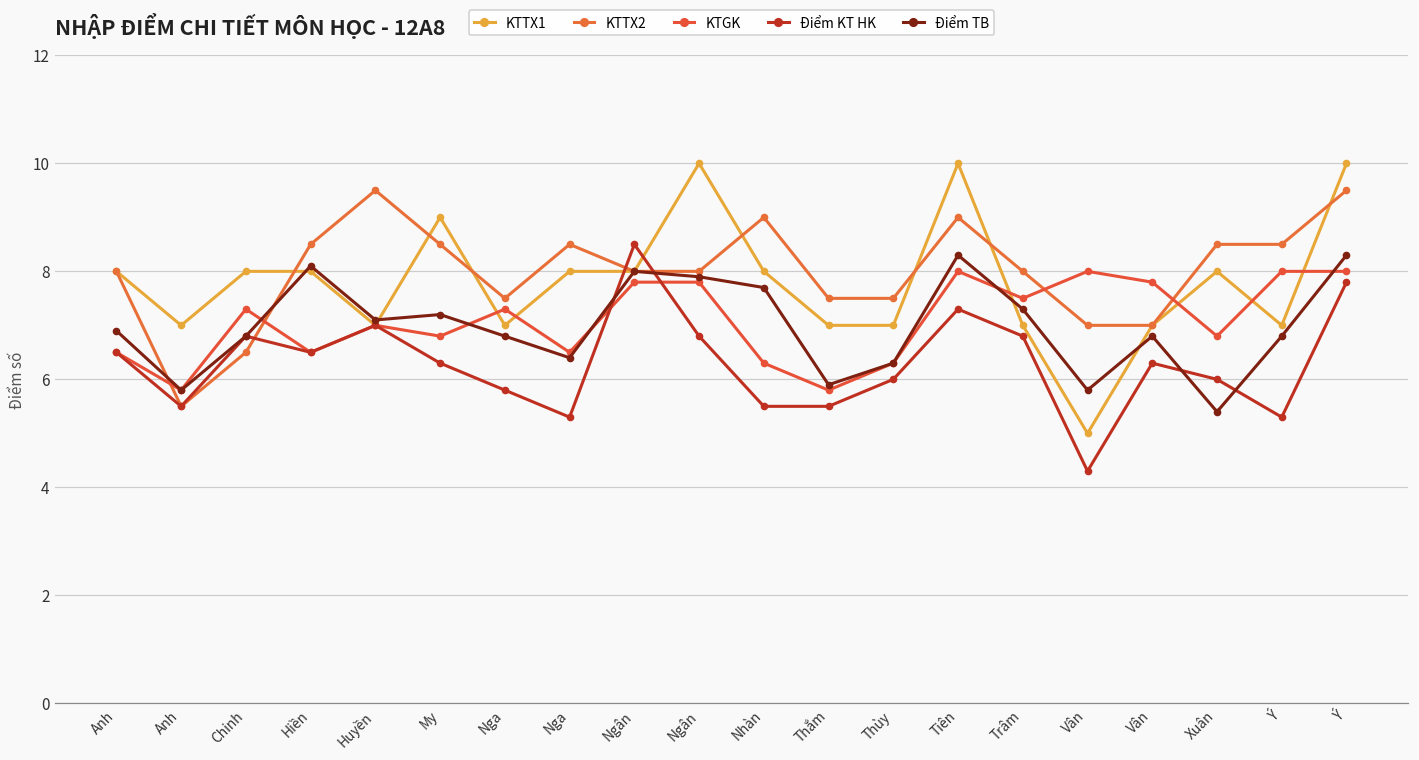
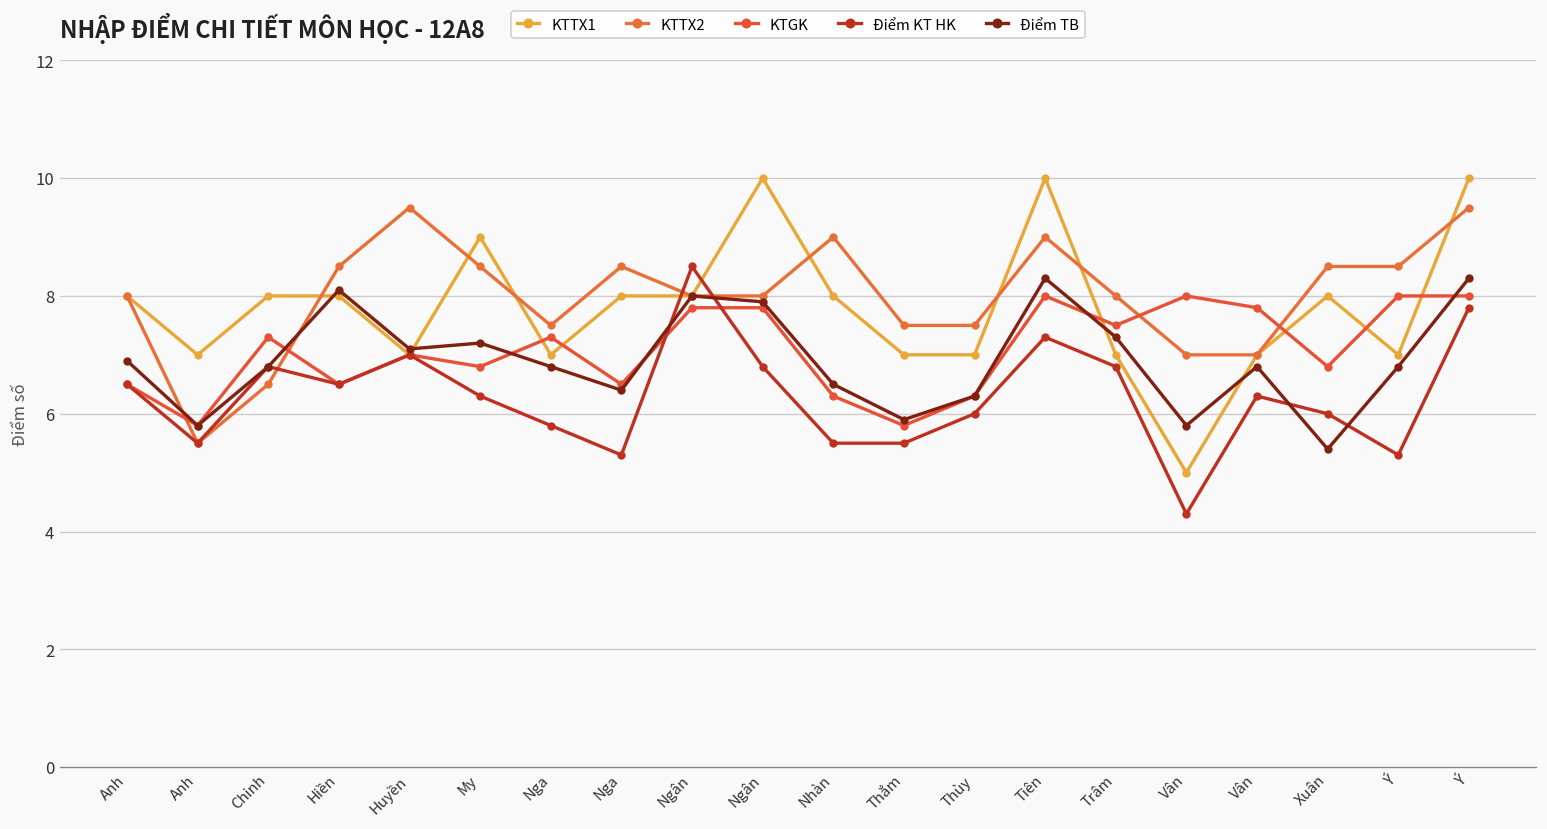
Điểm TB, Nhàn: 7.7 -> 6.5
